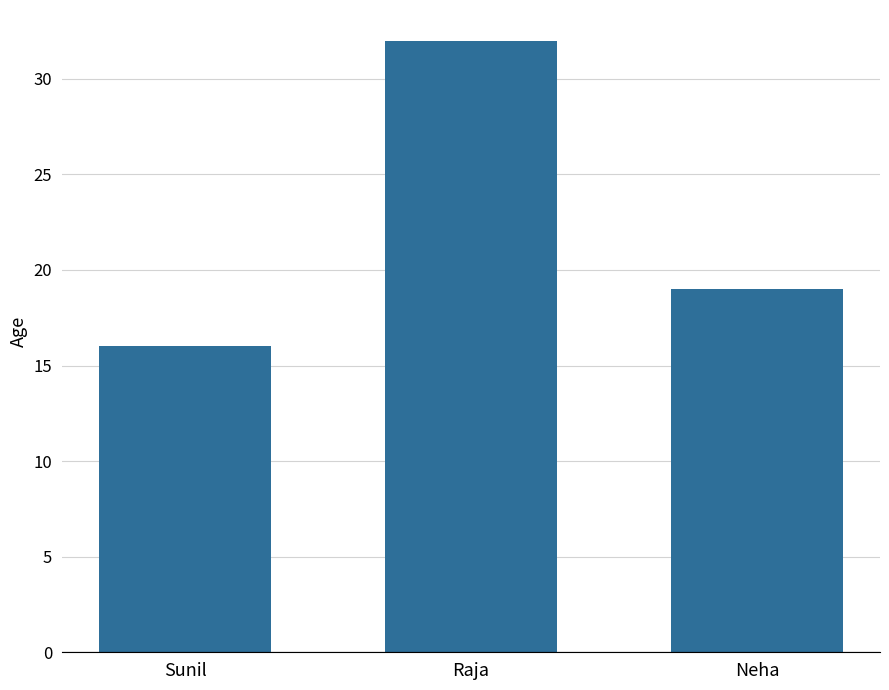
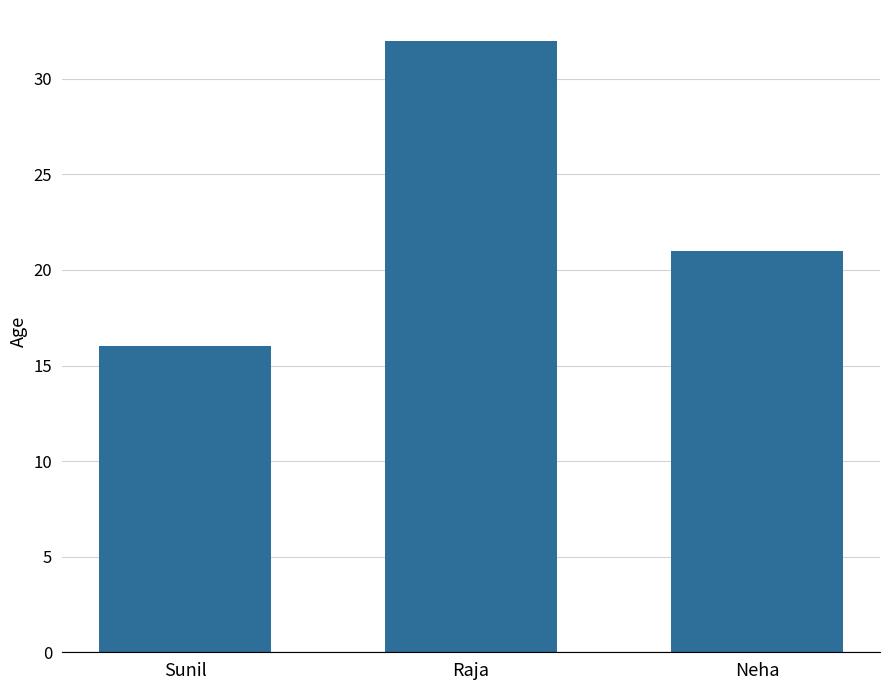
Neha: 19 -> 21
